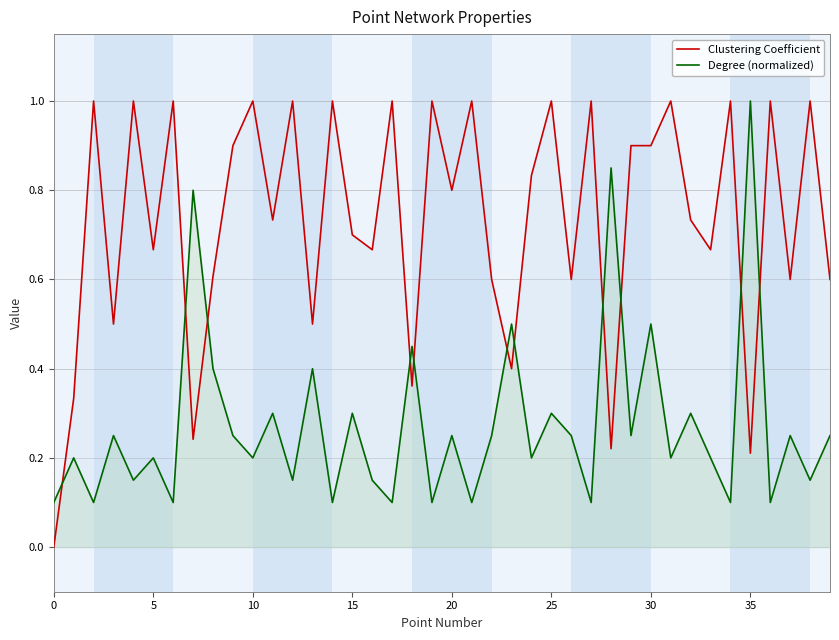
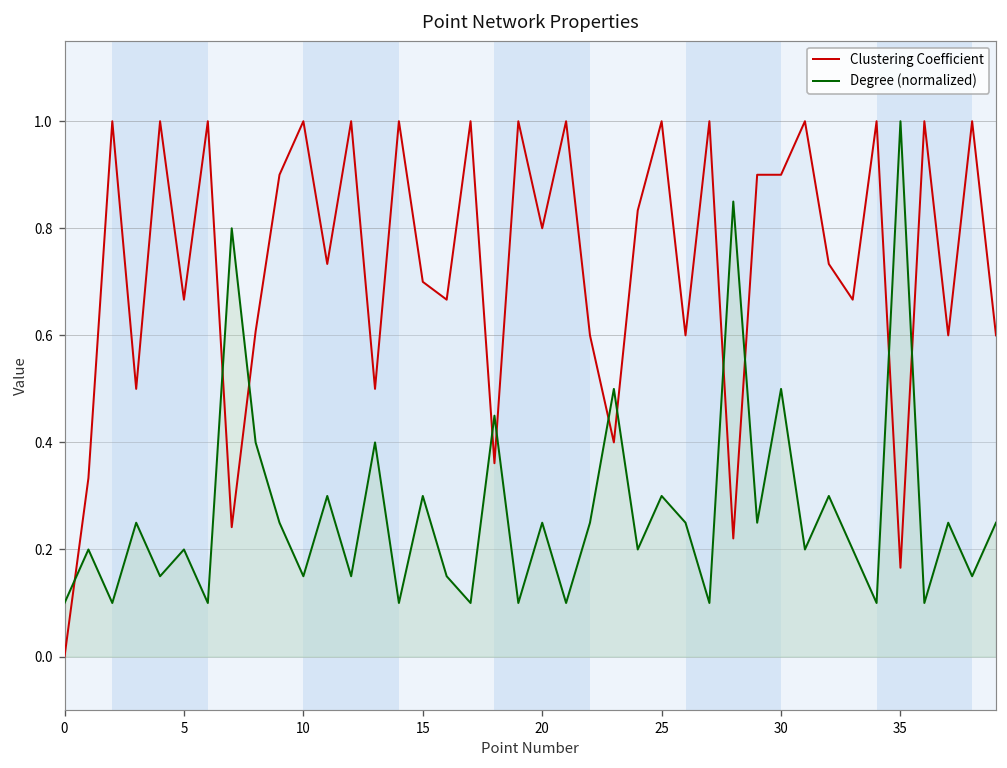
Degree (normalized), 10: 0.20 -> 0.15
Clustering Coefficient, 35: 0.21 -> 0.17
